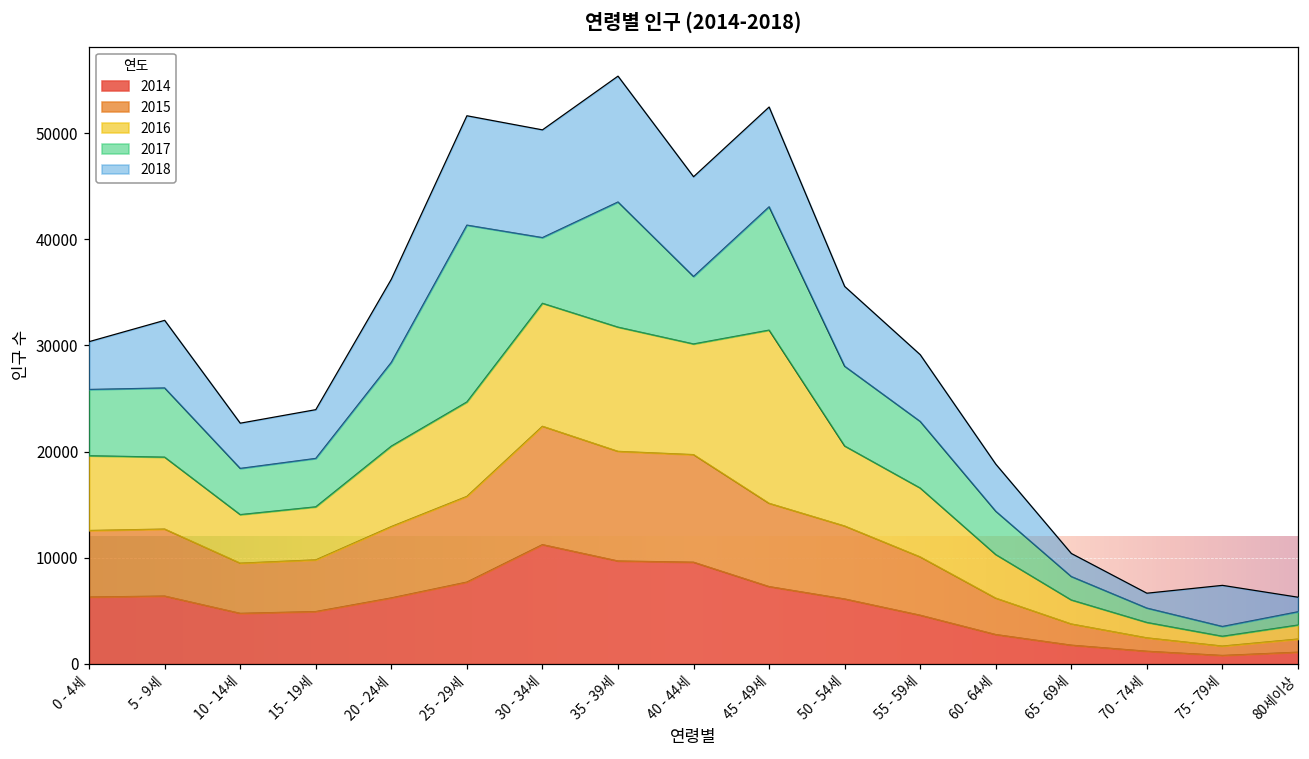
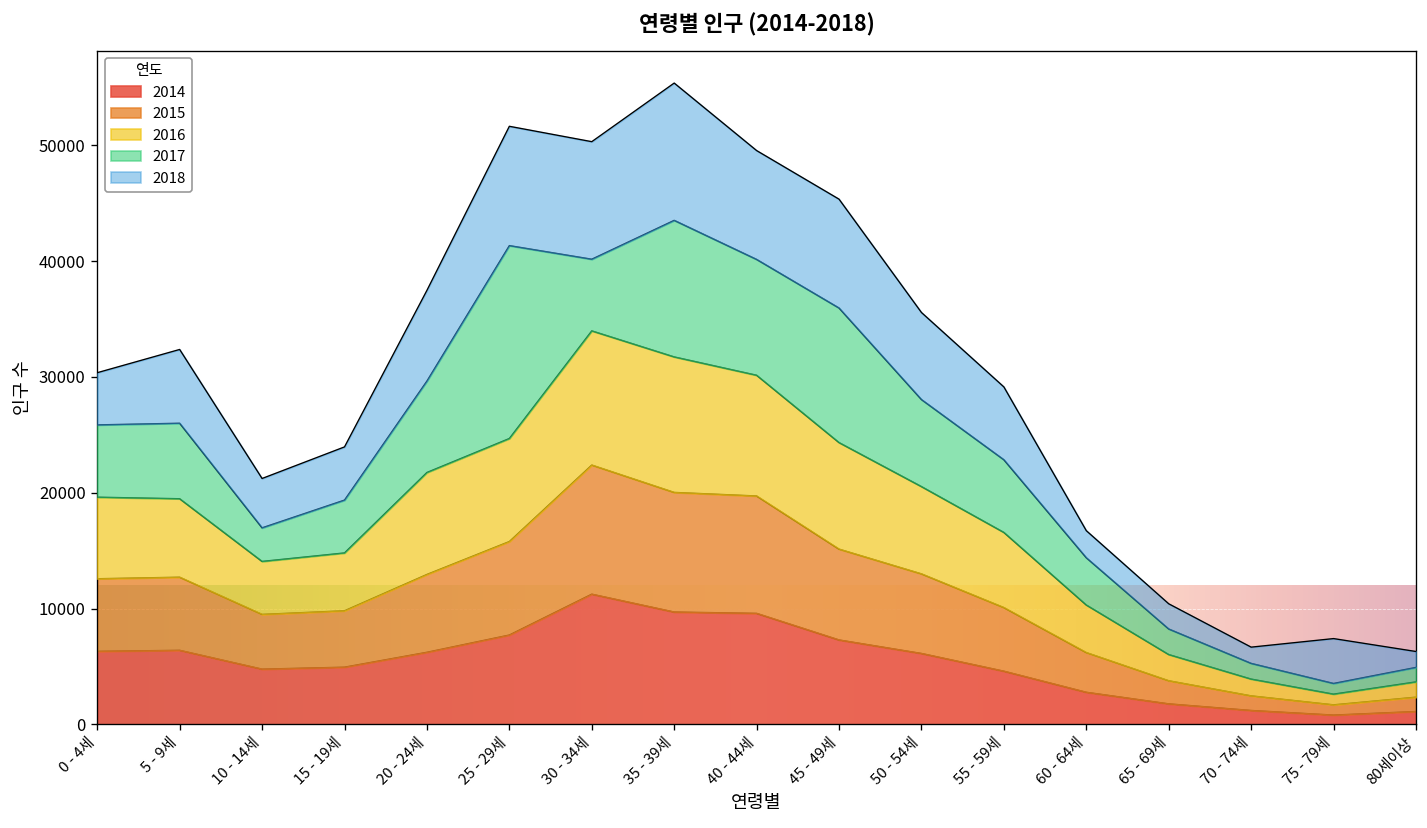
2017, 10 - 14세: 4000 -> 3000
2016, 20 - 24세: 8000 -> 9000
2017, 40 - 44세: 6000 -> 10000
2016, 45 - 49세: 16000 -> 9000
2018, 60 - 64세: 4000 -> 2000
